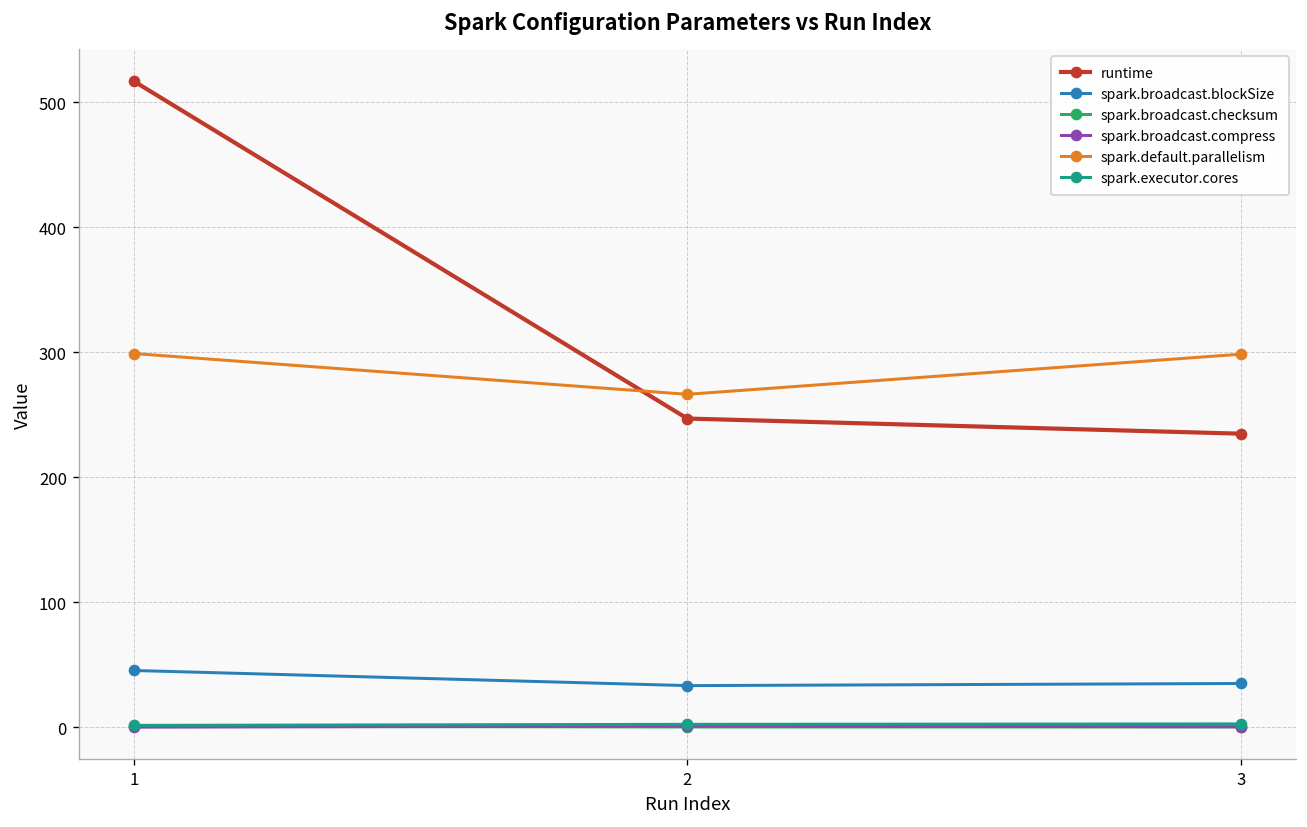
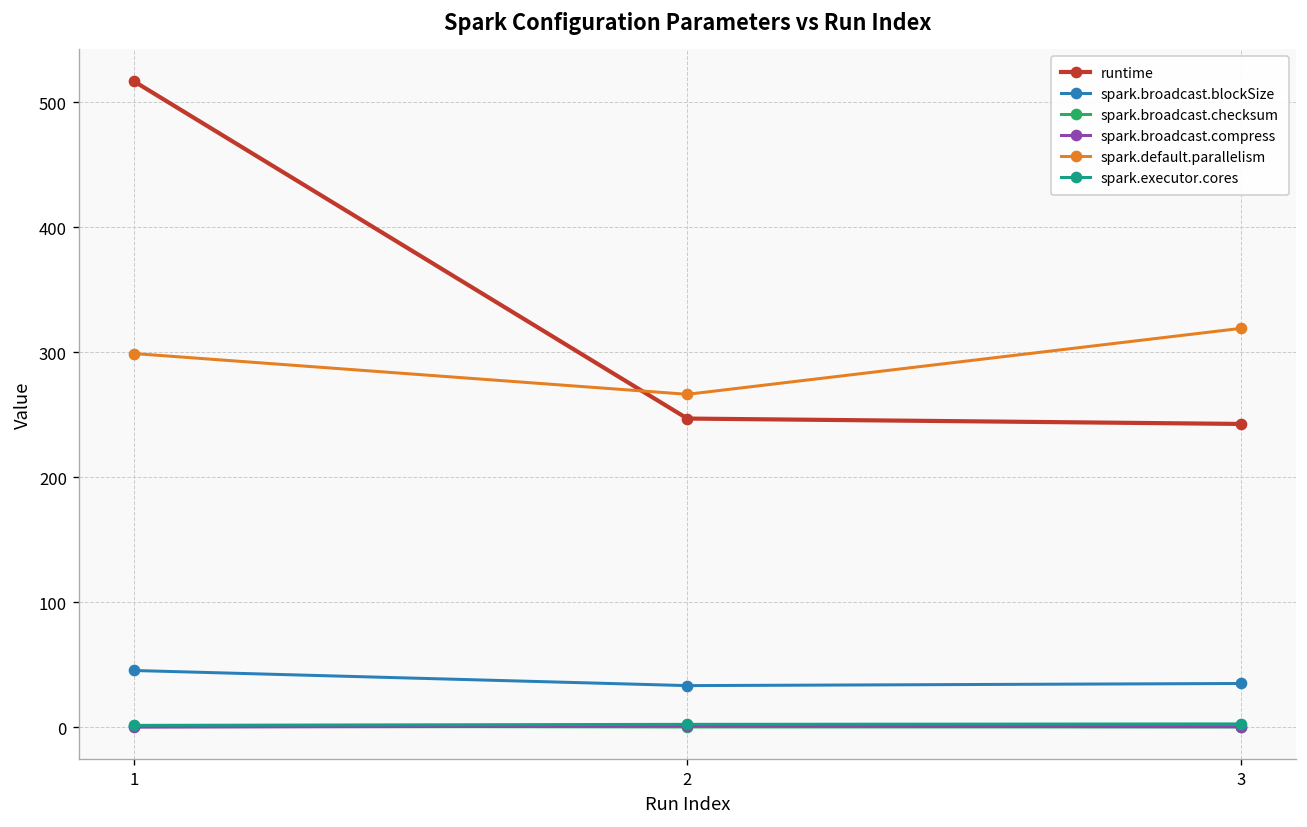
runtime, 3: 235 -> 243
spark.default.parallelism, 3: 298 -> 319
